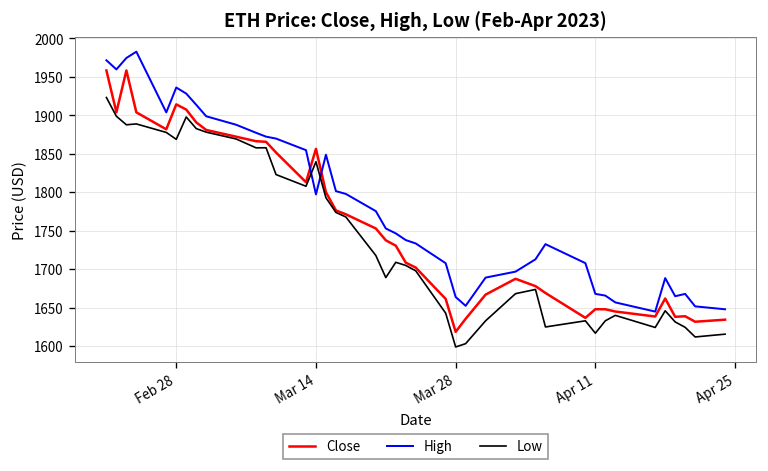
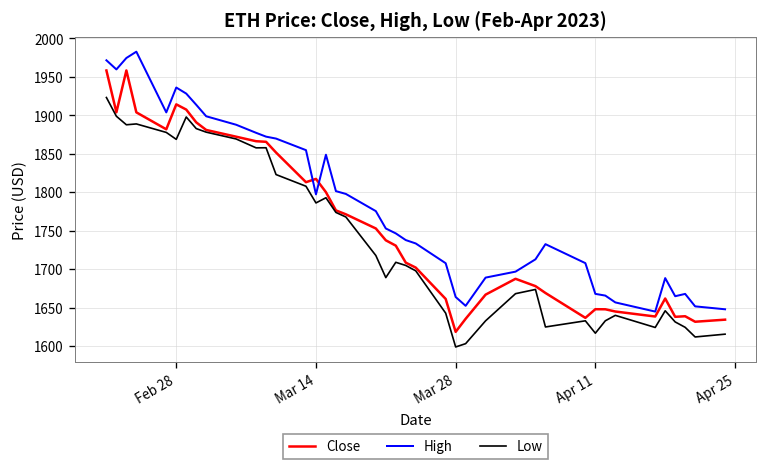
Close, Mar 14: 1860 -> 1820
Low, Mar 14: 1840 -> 1790
